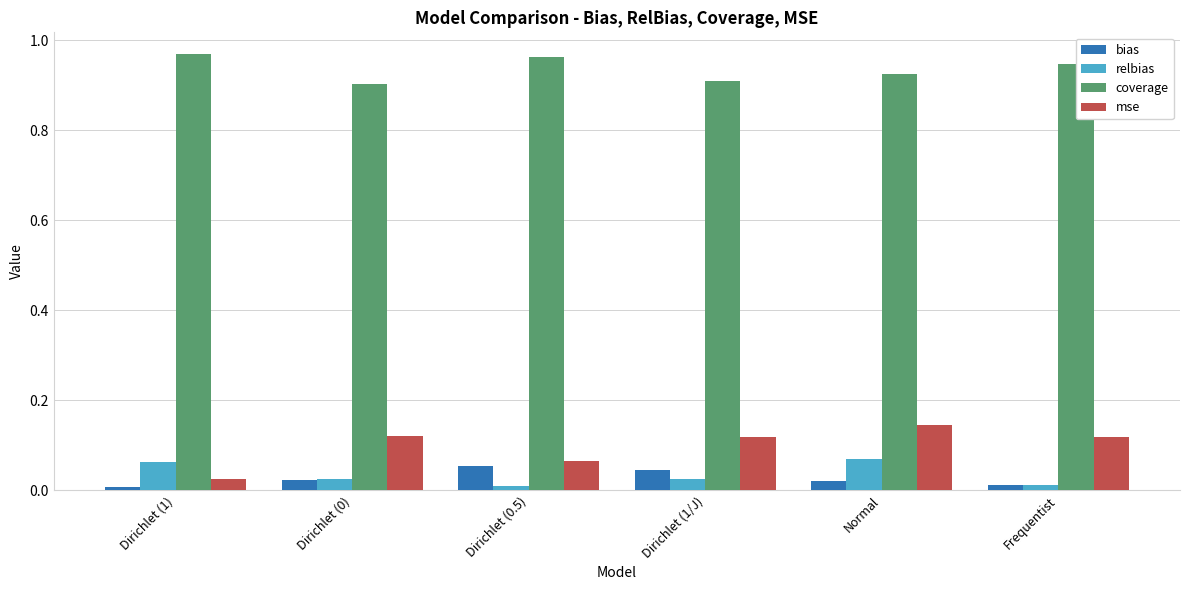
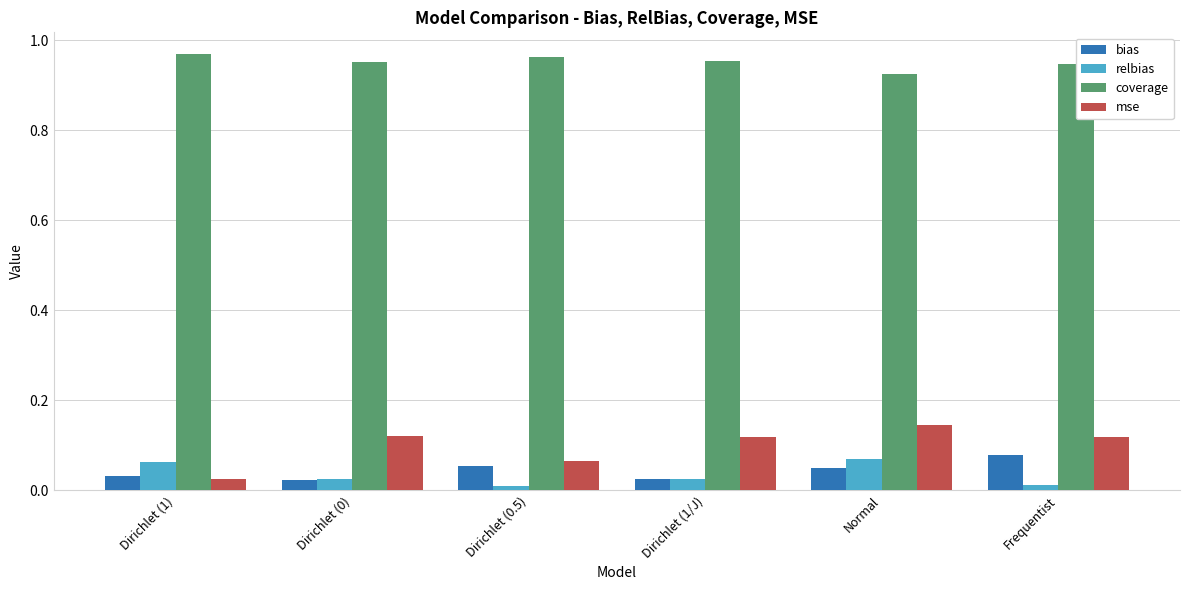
bias, Dirichlet (1): 0.01 -> 0.03
coverage, Dirichlet (0): 0.90 -> 0.95
bias, Dirichlet (1/J): 0.04 -> 0.03
coverage, Dirichlet (1/J): 0.91 -> 0.95
bias, Normal: 0.02 -> 0.05
bias, Frequentist: 0.01 -> 0.08
